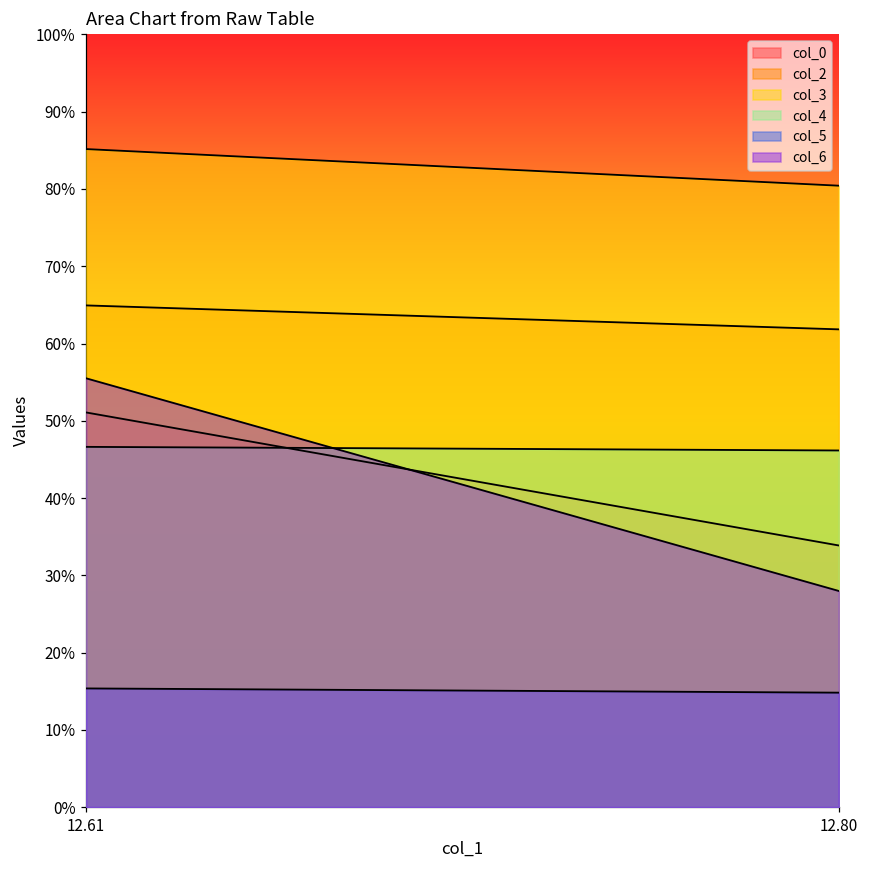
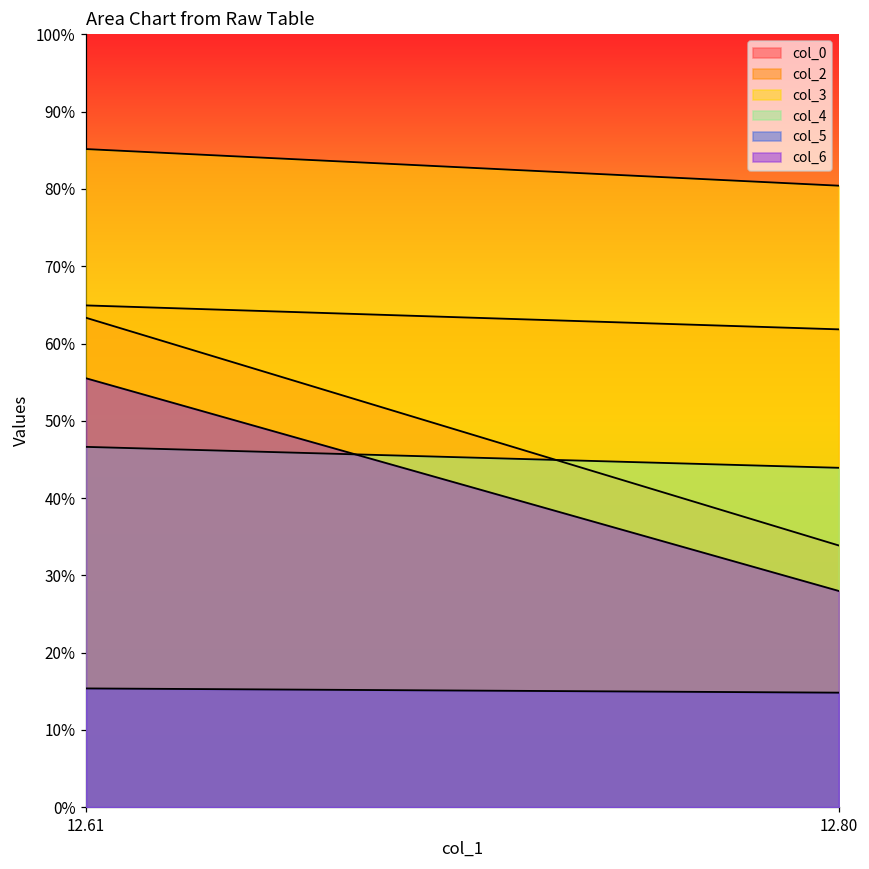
col_0, 12.61: 51% -> 63%
col_4, 12.80: 46% -> 44%
